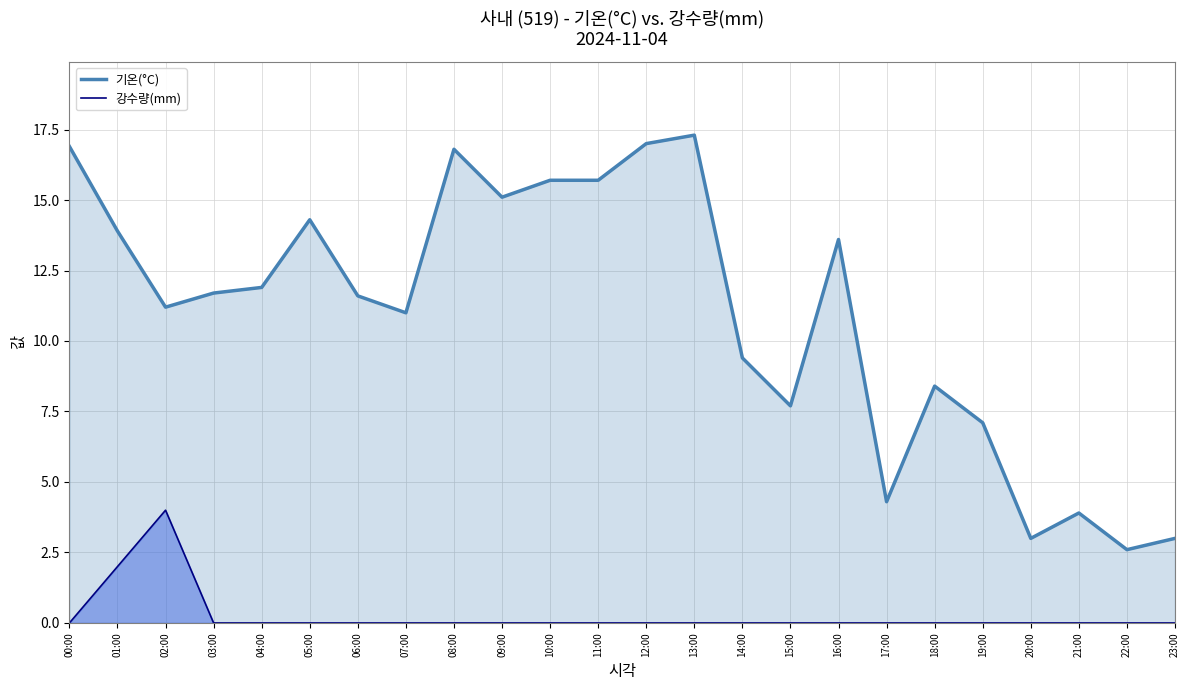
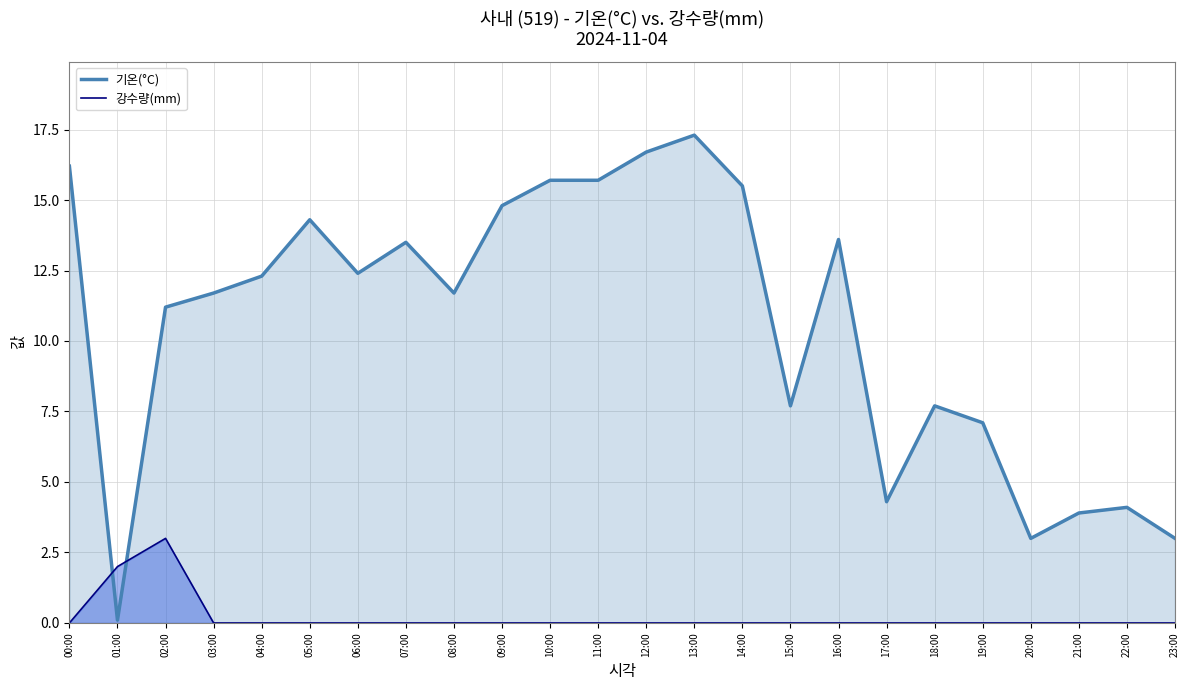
기온(°C), 00:00: 16.9 -> 16.2
기온(°C), 01:00: 13.9 -> 0.1
강수량(mm), 02:00: 4 -> 3
기온(°C), 04:00: 11.9 -> 12.3
기온(°C), 06:00: 11.6 -> 12.4
기온(°C), 07:00: 11.0 -> 13.5
기온(°C), 08:00: 16.8 -> 11.7
기온(°C), 09:00: 15.1 -> 14.8
기온(°C), 12:00: 17.0 -> 16.7
기온(°C), 14:00: 9.4 -> 15.5
기온(°C), 18:00: 8.4 -> 7.7
기온(°C), 22:00: 2.6 -> 4.1
